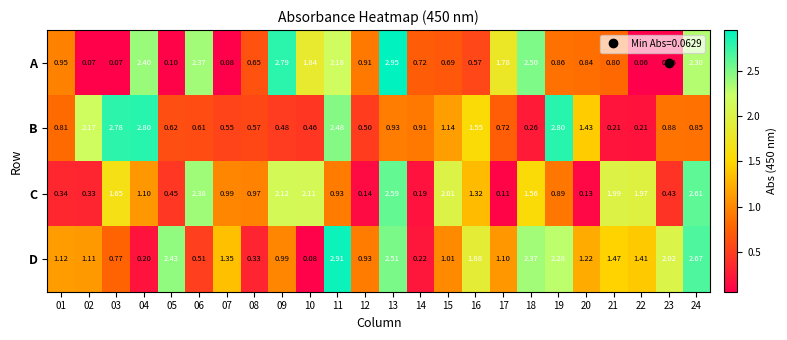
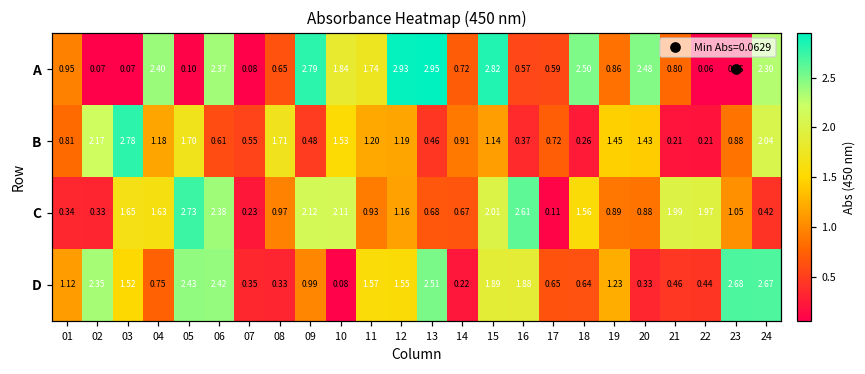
A, 11: 2.18 -> 1.74
A, 12: 0.91 -> 2.93
A, 15: 0.69 -> 2.82
A, 17: 1.78 -> 0.59
A, 20: 0.84 -> 2.48
B, 04: 2.80 -> 1.18
B, 05: 0.62 -> 1.70
B, 08: 0.57 -> 1.71
B, 10: 0.46 -> 1.53
B, 11: 2.48 -> 1.20
B, 12: 0.50 -> 1.19
B, 13: 0.93 -> 0.46
B, 16: 1.55 -> 0.37
B, 19: 2.80 -> 1.45
B, 24: 0.85 -> 2.04
C, 04: 1.10 -> 1.63
C, 05: 0.45 -> 2.73
C, 07: 0.99 -> 0.23
C, 12: 0.14 -> 1.16
C, 13: 2.59 -> 0.68
C, 14: 0.19 -> 0.67
C, 16: 1.32 -> 2.61
C, 20: 0.13 -> 0.88
C, 23: 0.43 -> 1.05
C, 24: 2.61 -> 0.42
D, 02: 1.11 -> 2.35
D, 03: 0.77 -> 1.52
D, 04: 0.20 -> 0.75
D, 06: 0.51 -> 2.42
D, 07: 1.35 -> 0.35
D, 11: 2.91 -> 1.57
D, 12: 0.93 -> 1.55
D, 15: 1.01 -> 1.89
D, 17: 1.10 -> 0.65
D, 18: 2.37 -> 0.64
D, 19: 2.28 -> 1.23
D, 20: 1.22 -> 0.33
D, 21: 1.47 -> 0.46
D, 22: 1.41 -> 0.44
D, 23: 2.02 -> 2.68
